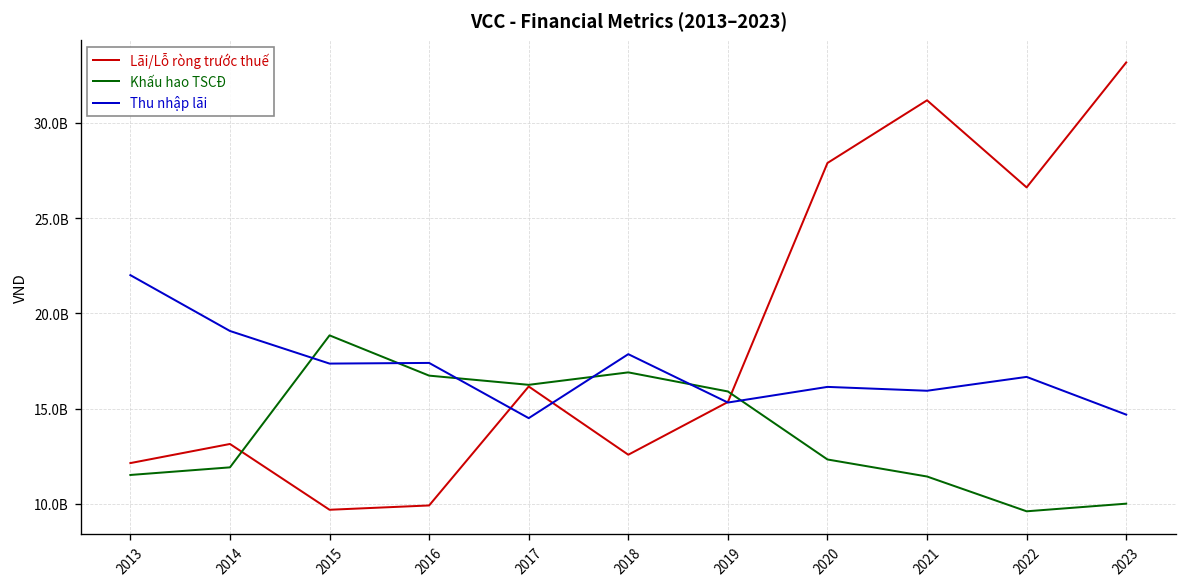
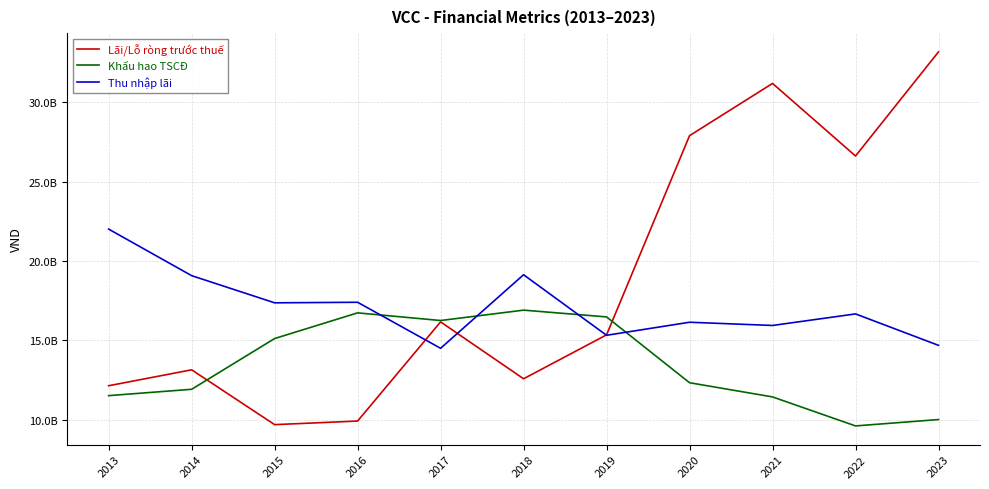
Khấu hao TSCĐ, 2015: 18800000000 -> 15100000000
Thu nhập lãi, 2018: 17900000000 -> 19100000000
Khấu hao TSCĐ, 2019: 15900000000 -> 16500000000
